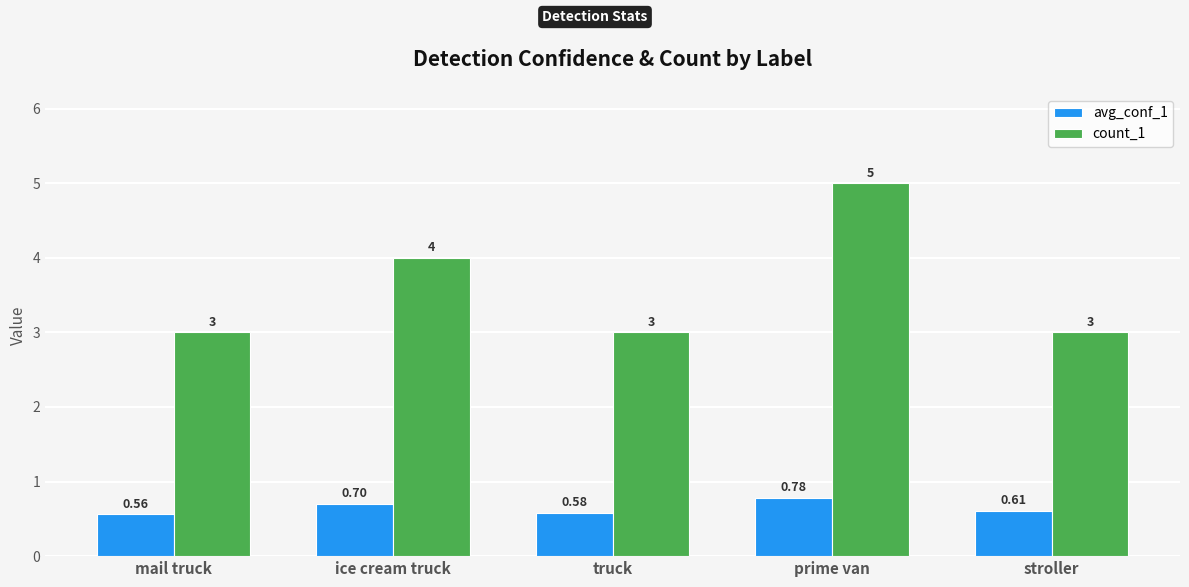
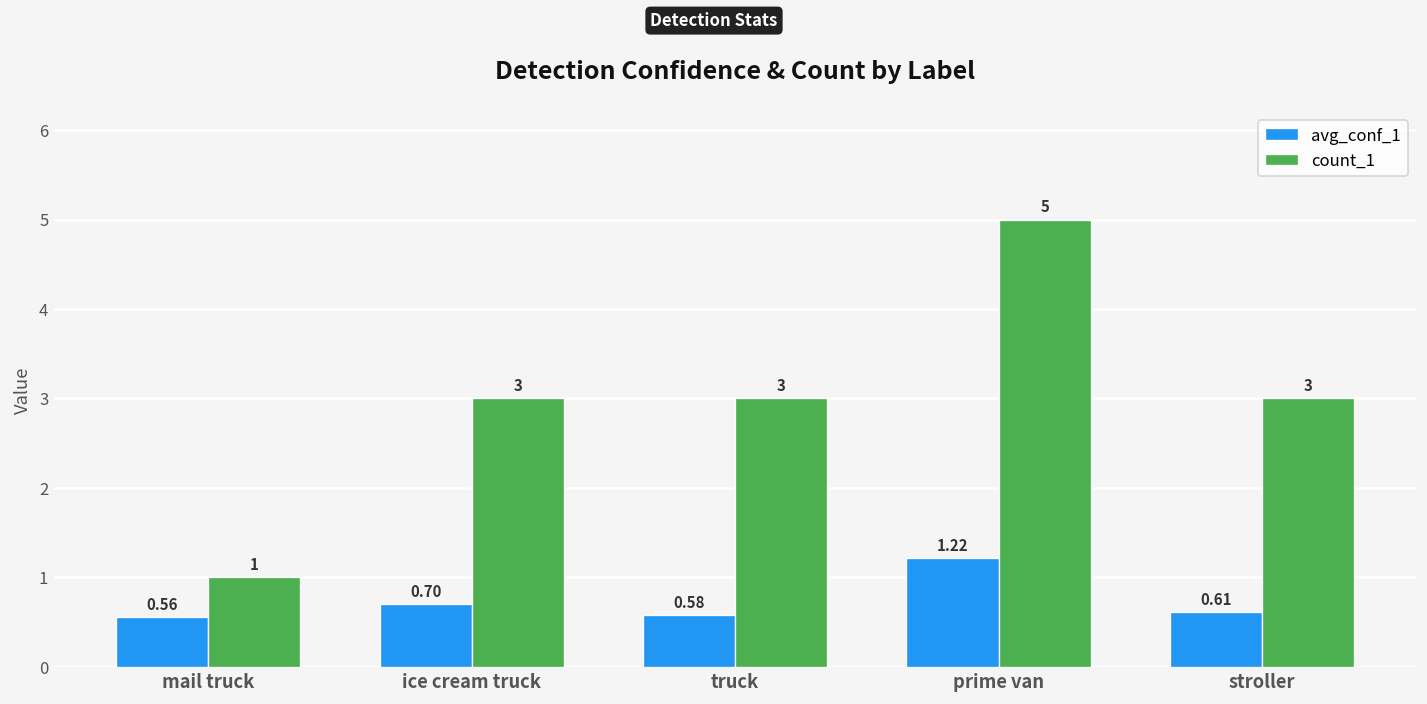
count_1, mail truck: 3 -> 1
count_1, ice cream truck: 4 -> 3
avg_conf_1, prime van: 0.78 -> 1.22
